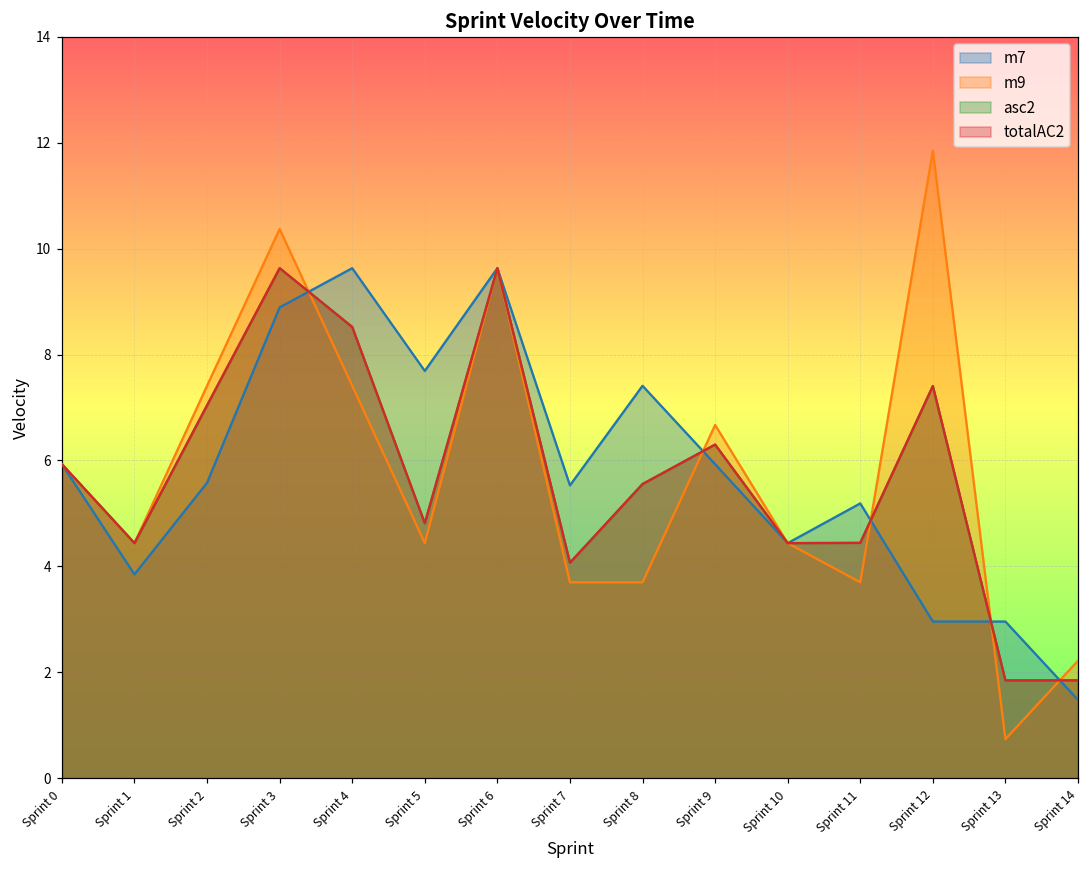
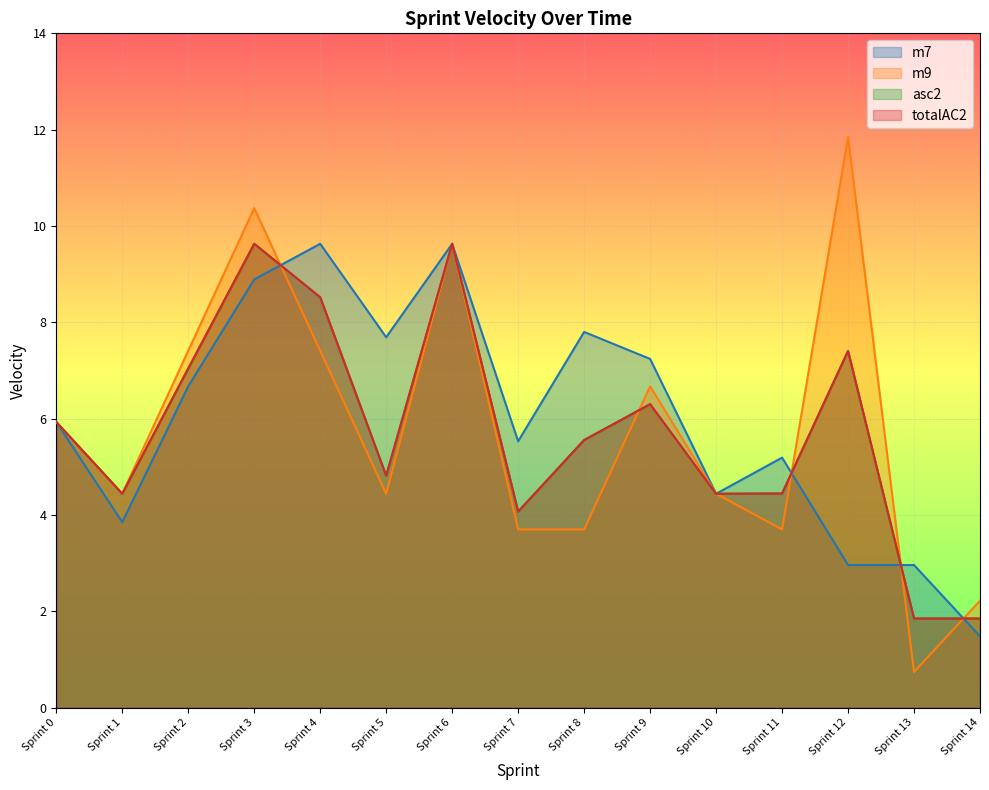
m7, Sprint 2: 5.6 -> 6.7
m7, Sprint 8: 7.4 -> 7.8
m7, Sprint 9: 5.9 -> 7.2
